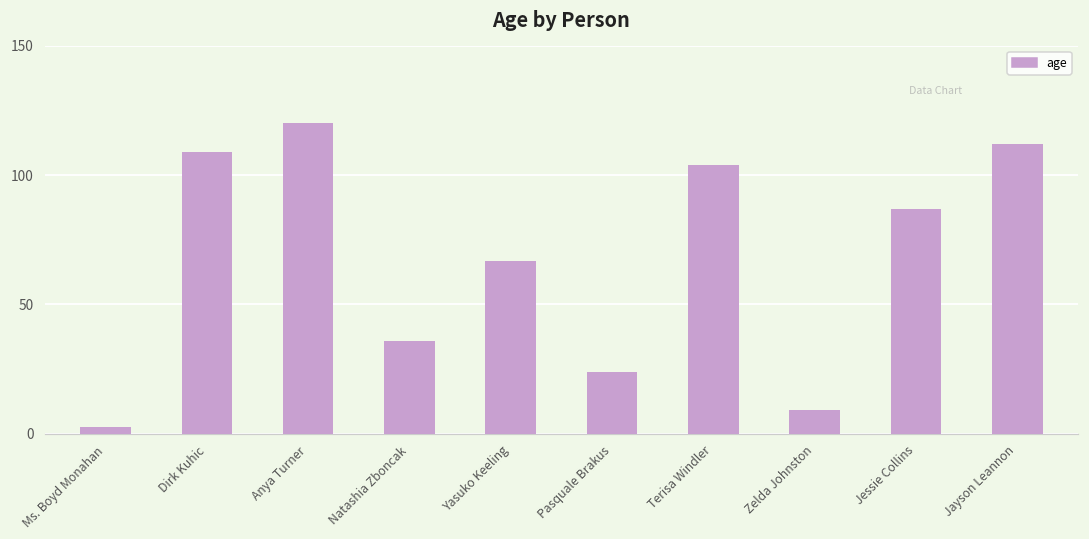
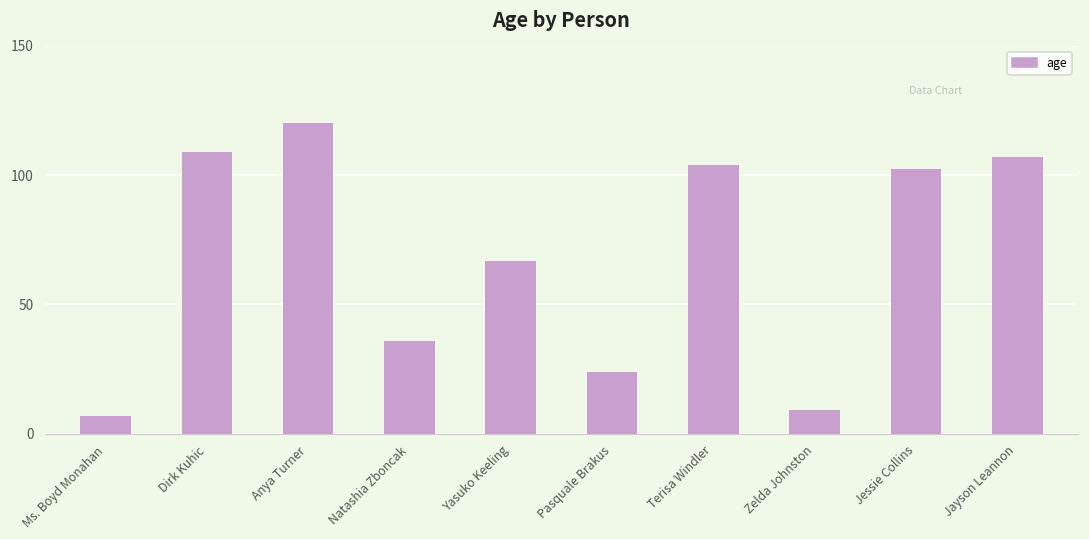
Ms. Boyd Monahan: 2 -> 7
Jessie Collins: 87 -> 102
Jayson Leannon: 112 -> 107
